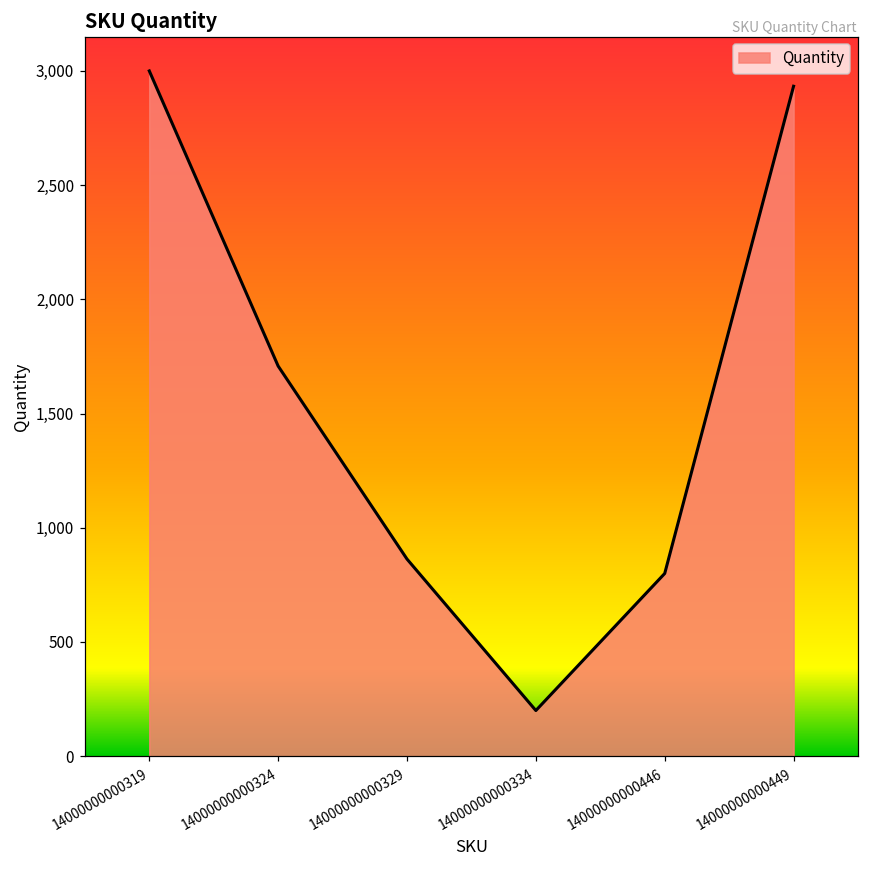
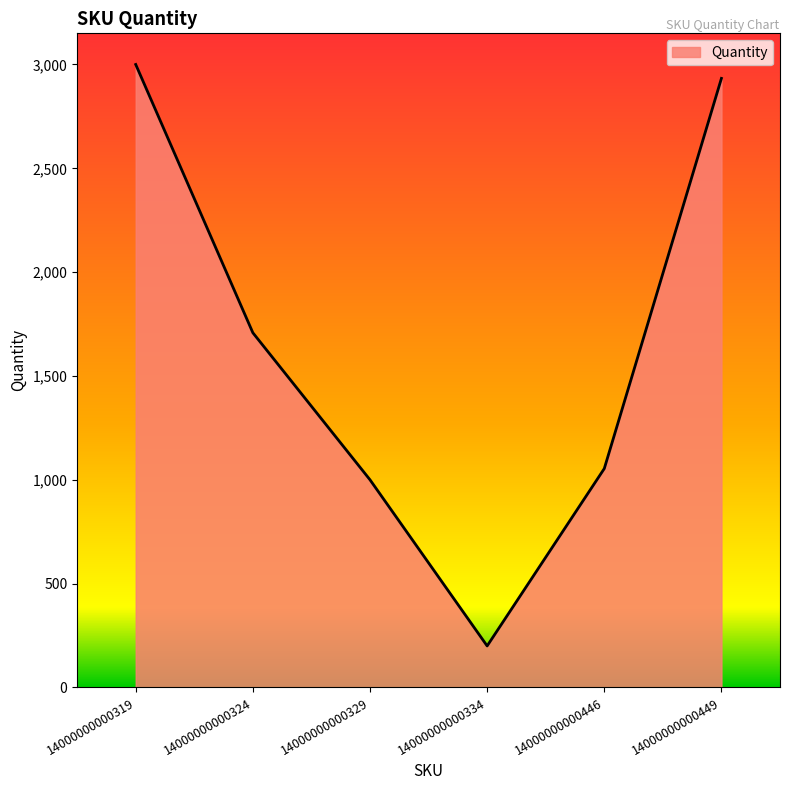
14000000000329: 860 -> 1,000
14000000000446: 800 -> 1,050
